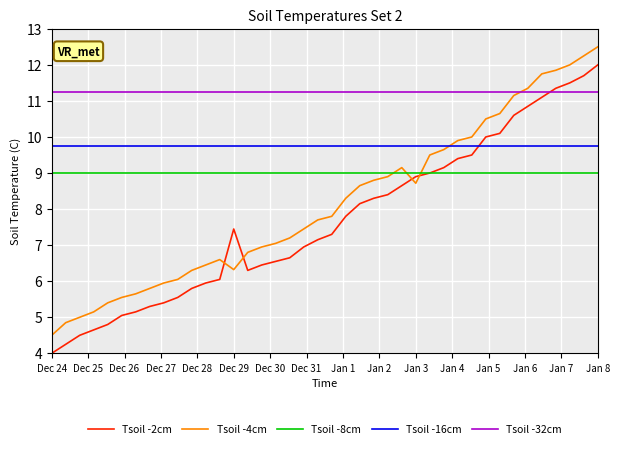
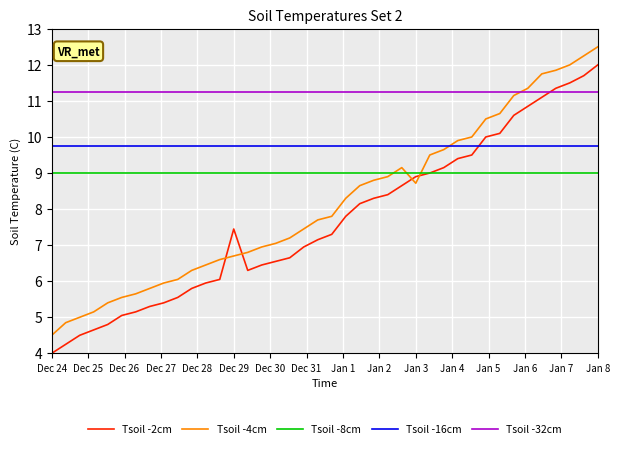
Tsoil -4cm, Dec 29: 6.3 -> 6.7
